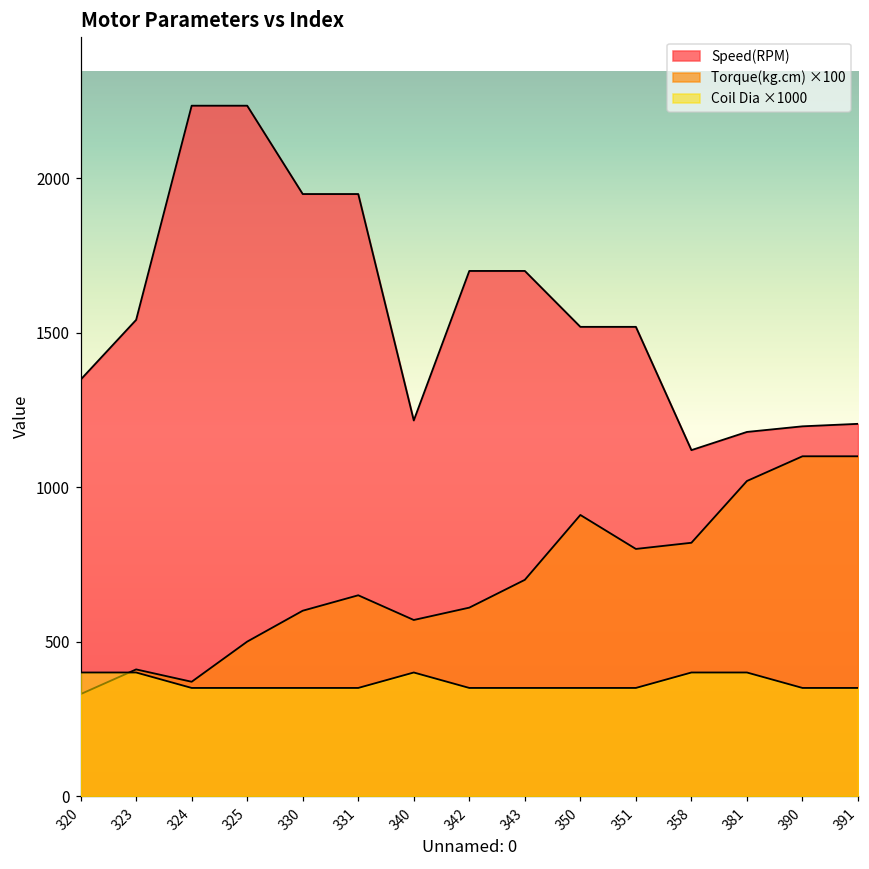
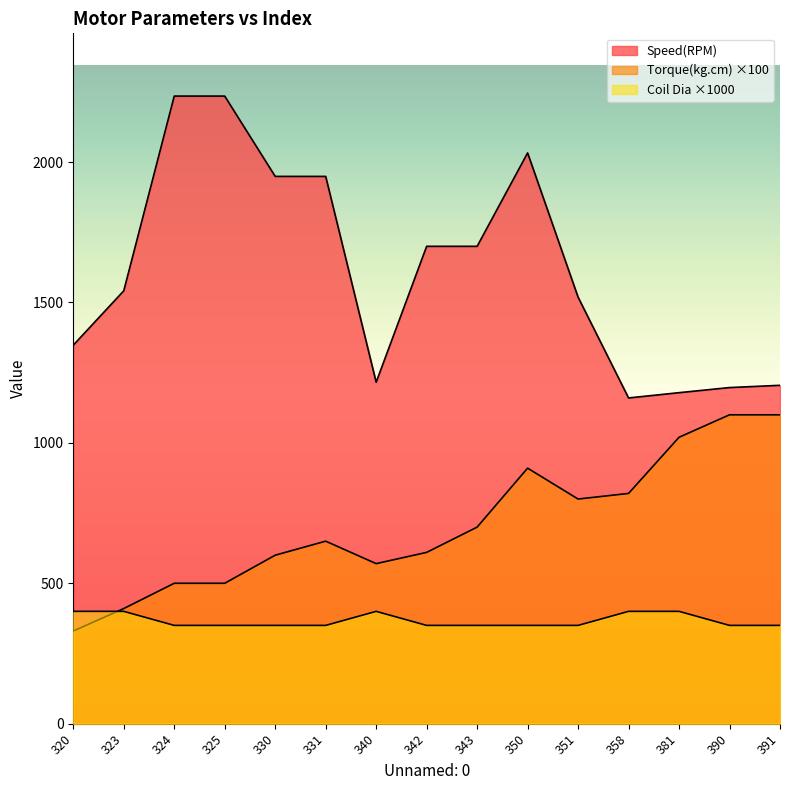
Torque(kg.cm) ×100, 324: 370 -> 500
Speed(RPM), 350: 1520 -> 2030
Speed(RPM), 358: 1120 -> 1160
